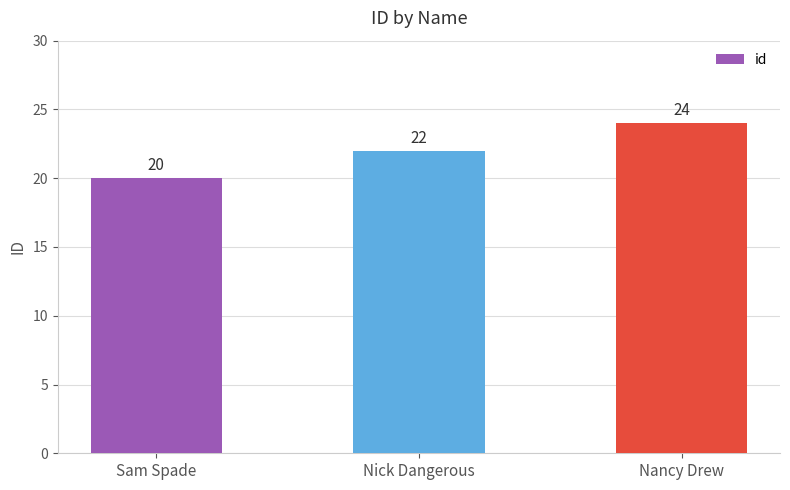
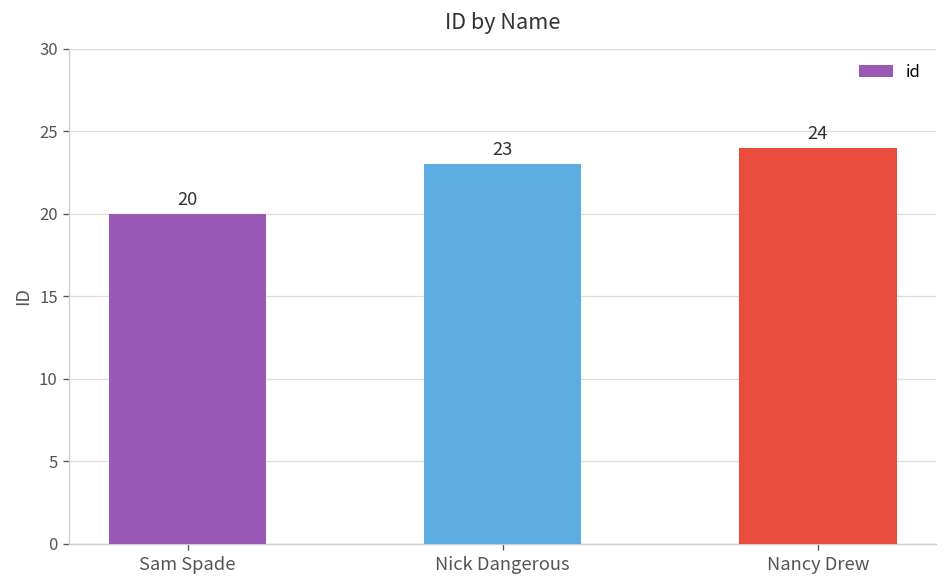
Nick Dangerous: 22 -> 23
